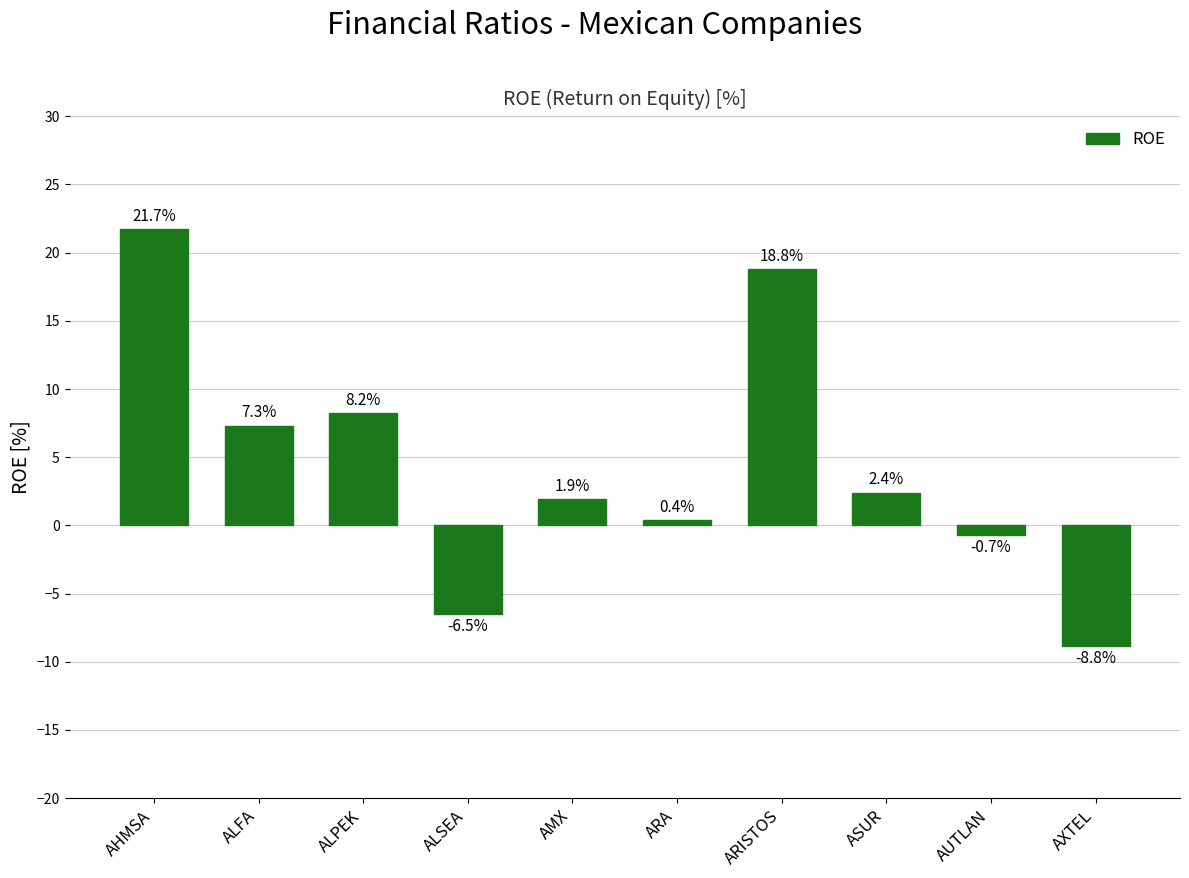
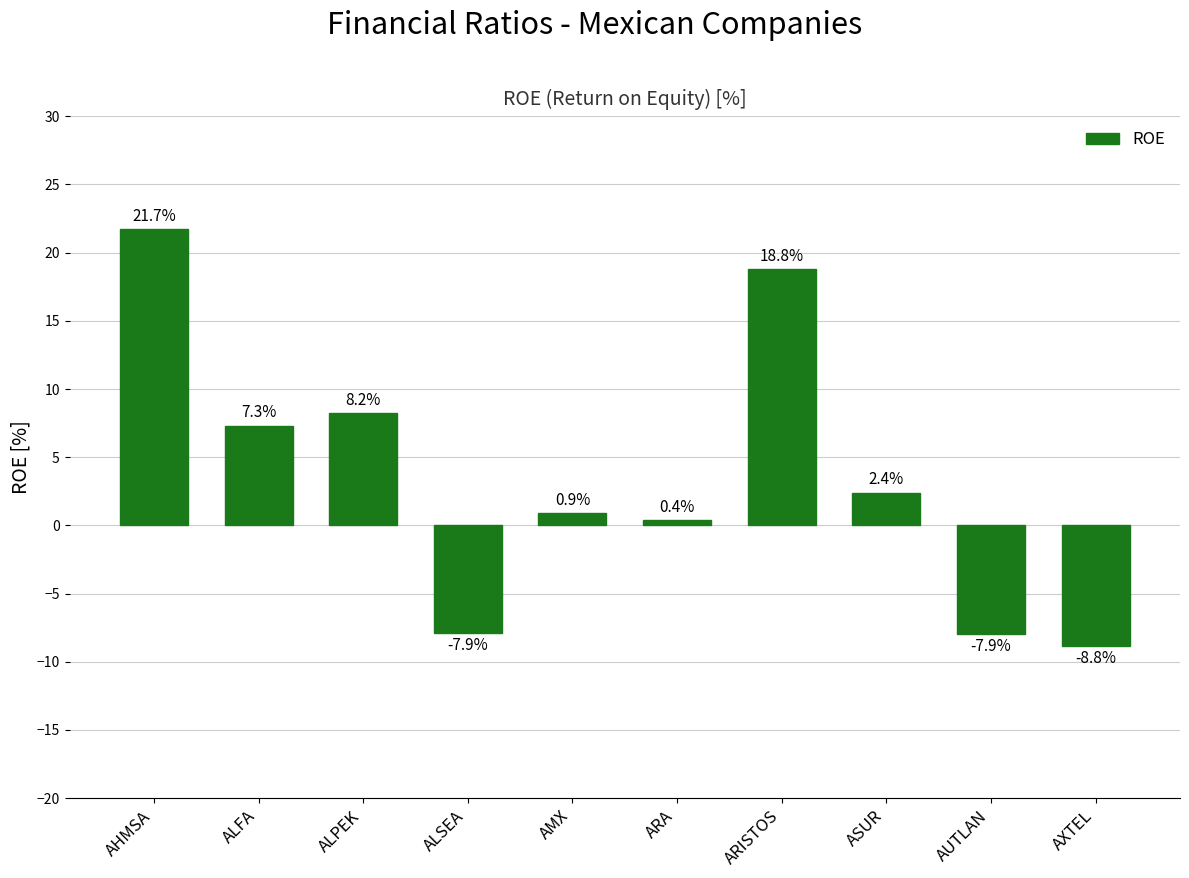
ALSEA: -6.5% -> -7.9%
AMX: 1.9% -> 0.9%
AUTLAN: -0.7% -> -7.9%
